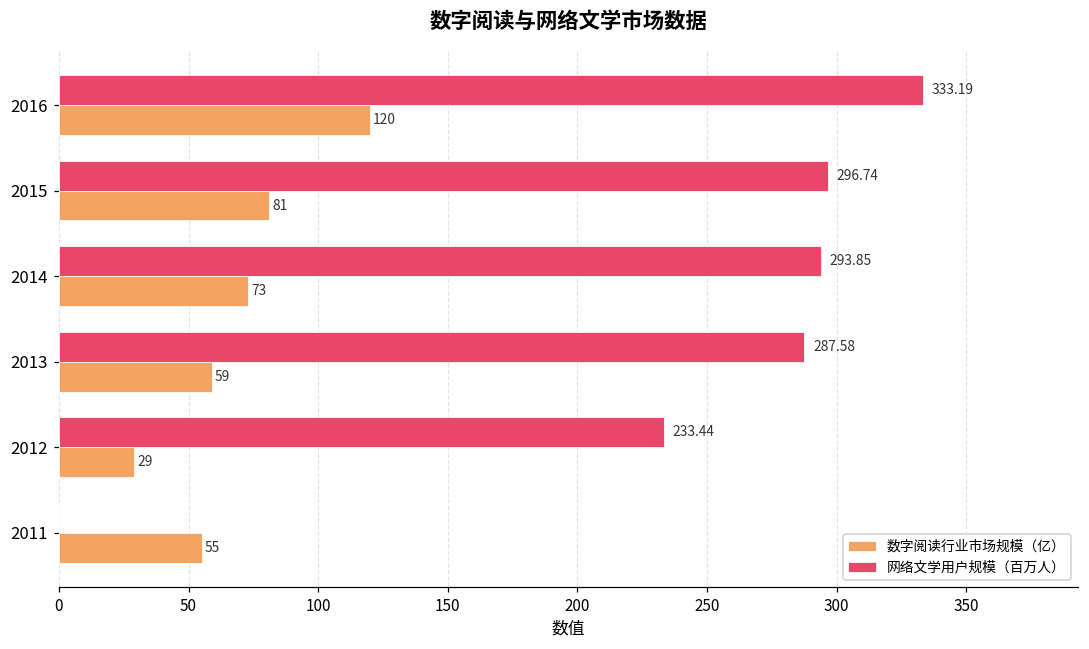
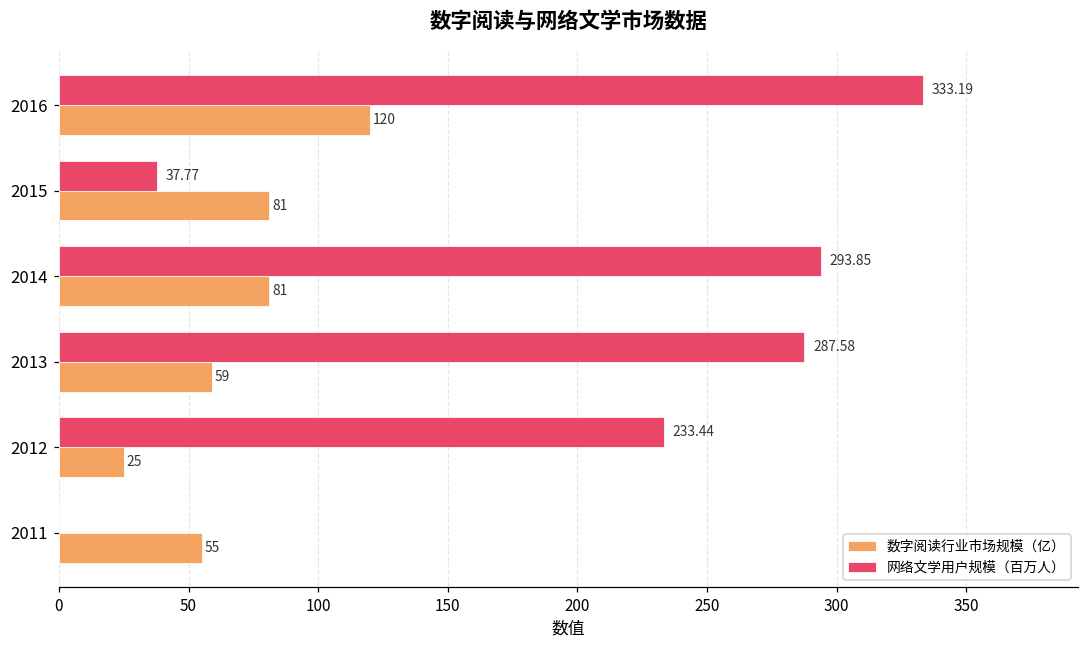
网络文学用户规模（百万人）, 2015: 296.74 -> 37.77
数字阅读行业市场规模（亿）, 2014: 73 -> 81
数字阅读行业市场规模（亿）, 2012: 29 -> 25
